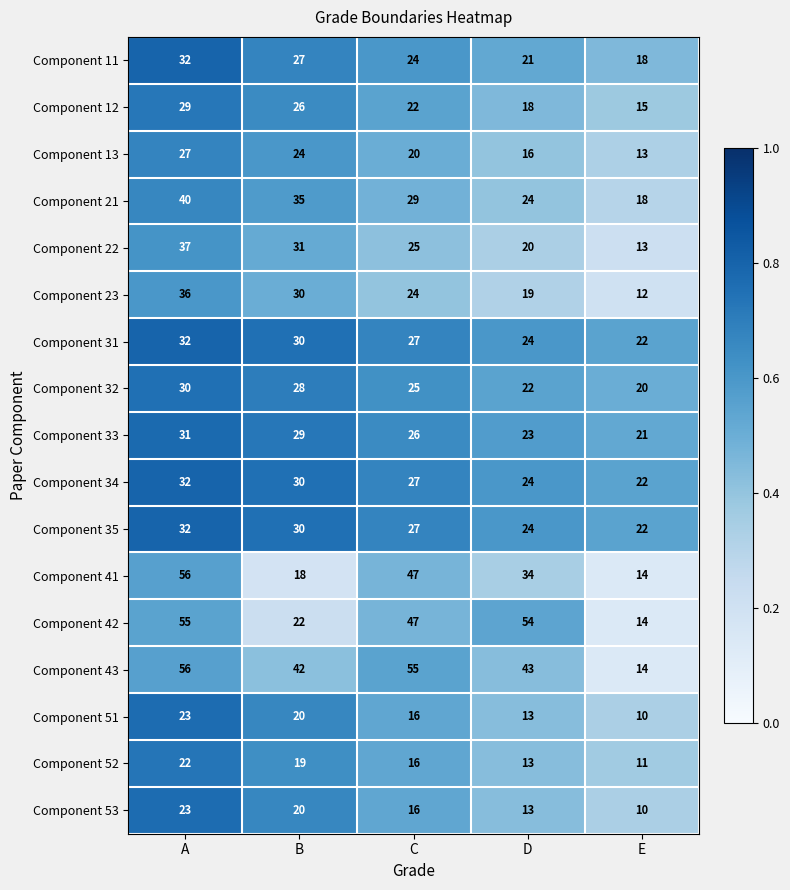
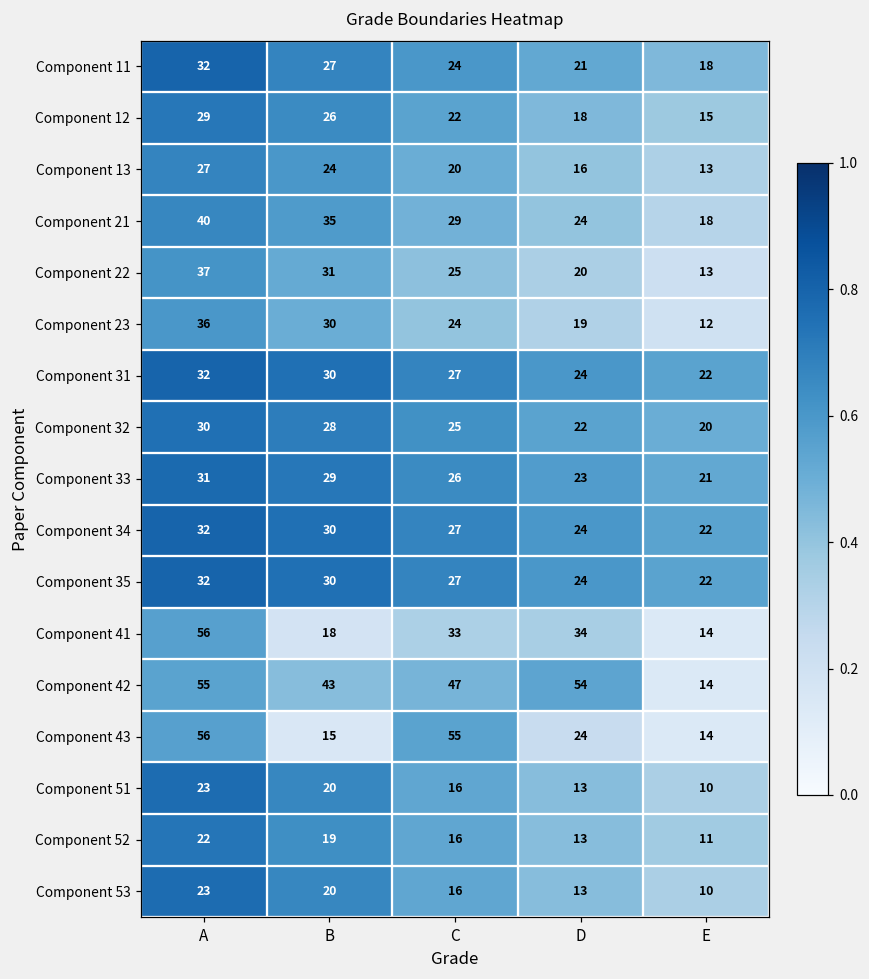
Component 41, C: 47 -> 33
Component 42, B: 22 -> 43
Component 43, B: 42 -> 15
Component 43, D: 43 -> 24
